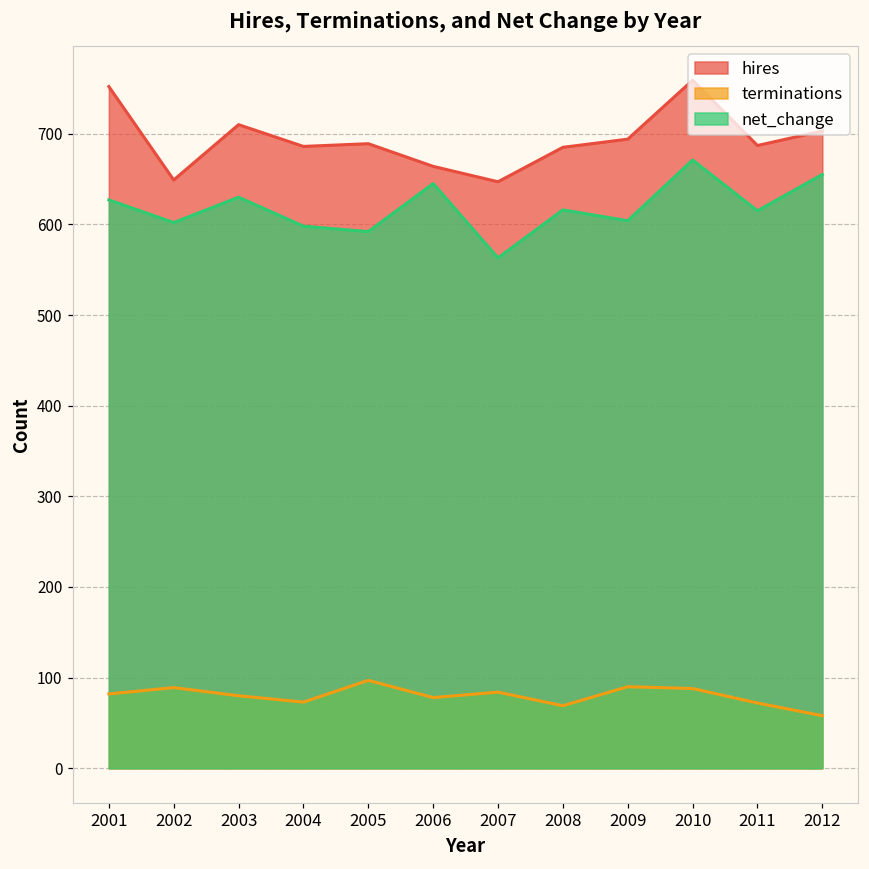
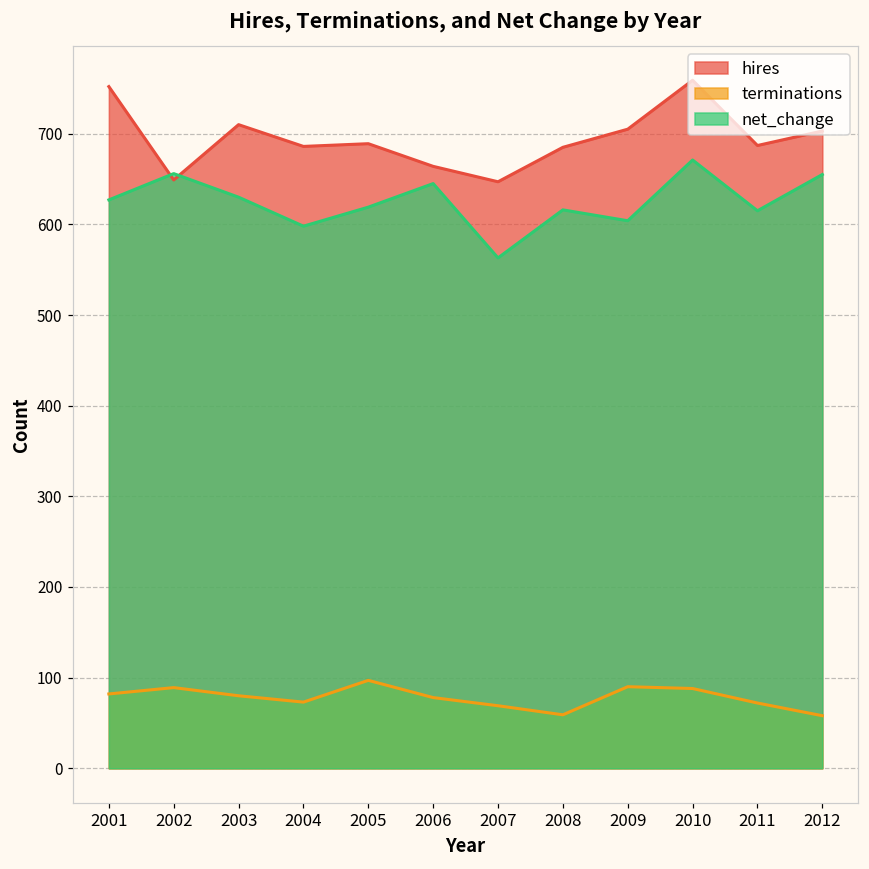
net_change, 2002: 600 -> 660
net_change, 2005: 590 -> 620
terminations, 2007: 80 -> 70
terminations, 2008: 70 -> 60
hires, 2009: 690 -> 710
